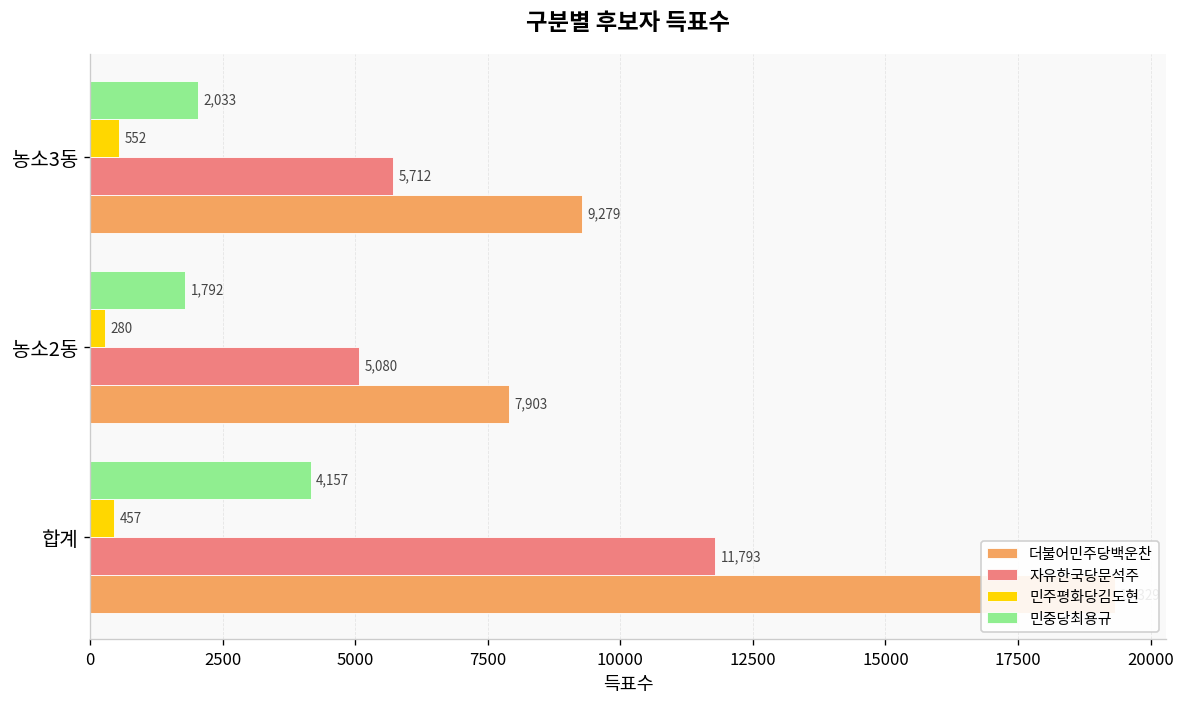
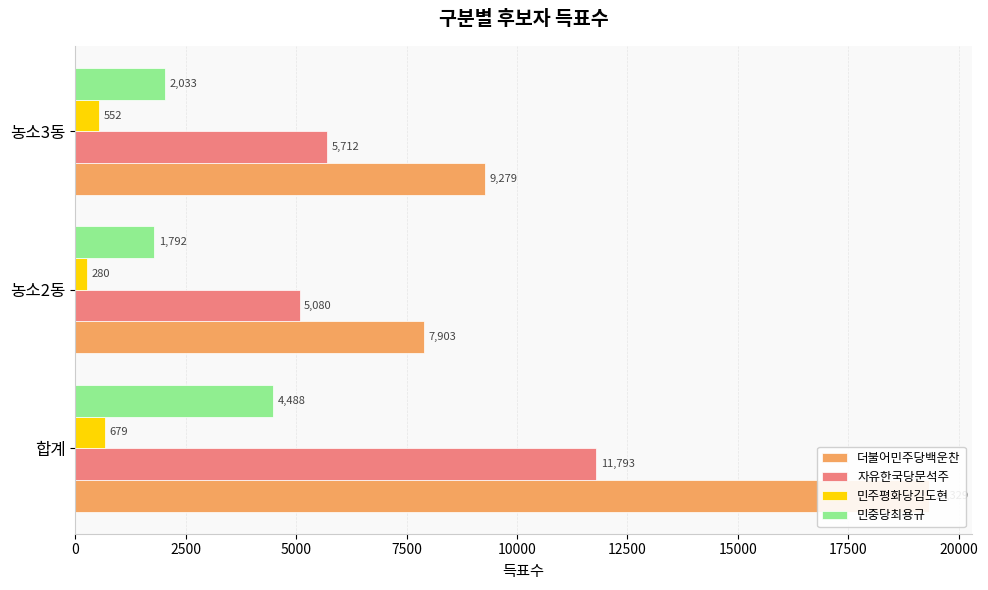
민중당최용규, 합계: 4,157 -> 4,488
민주평화당김도현, 합계: 457 -> 679
